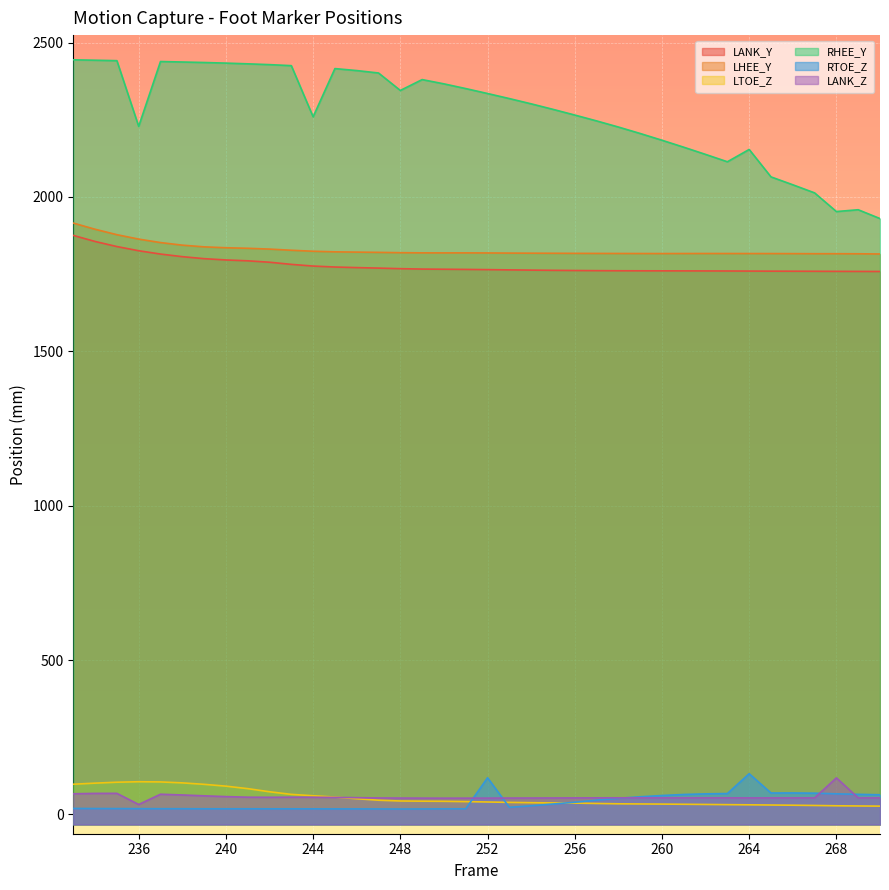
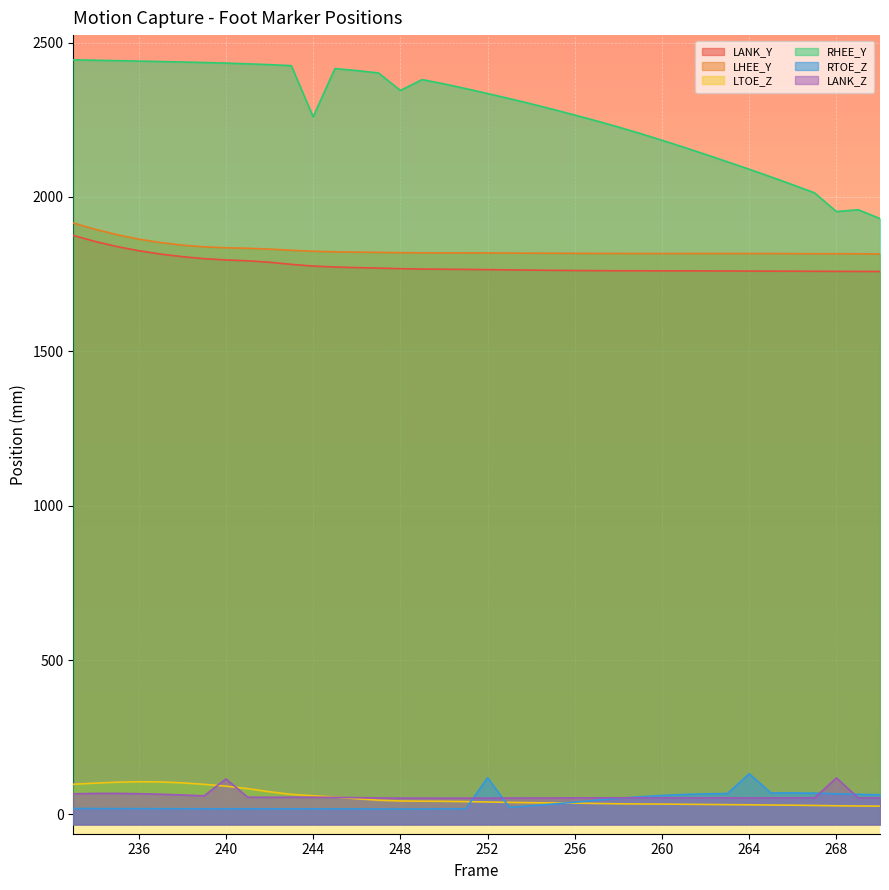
RHEE_Y, 236: 2230 -> 2440
LANK_Z, 236: 30 -> 70
LANK_Z, 240: 60 -> 110
RHEE_Y, 264: 2150 -> 2090
